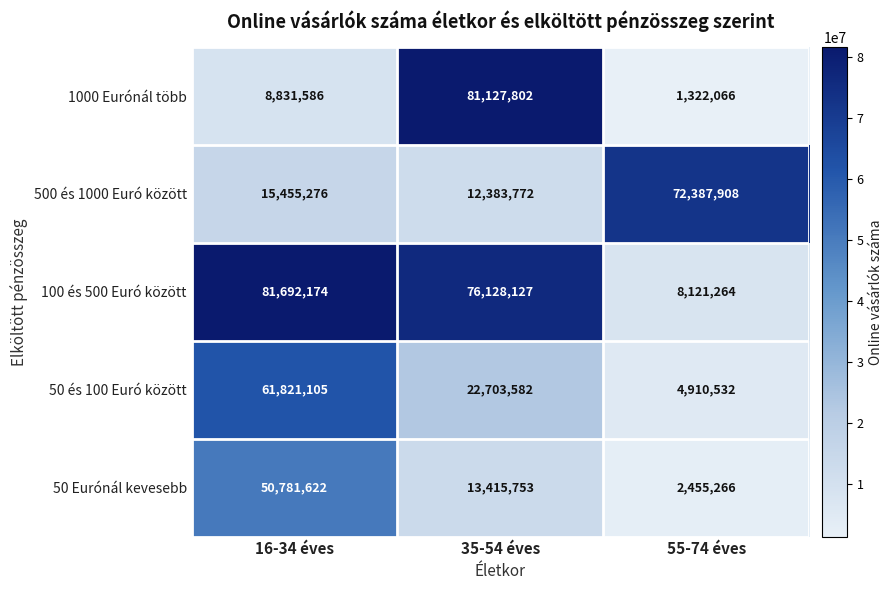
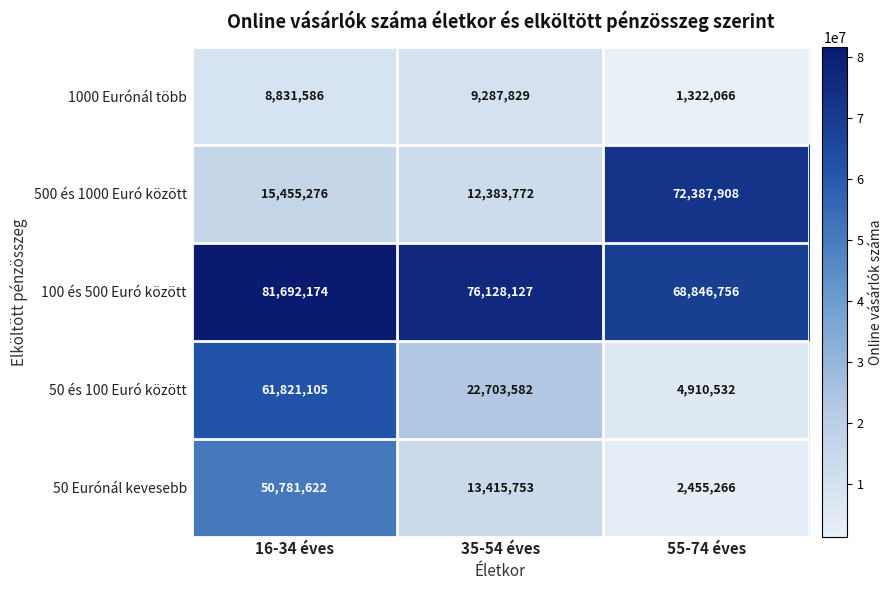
1000 Eurónál több, 35-54 éves: 81,127,802 -> 9,287,829
100 és 500 Euró között, 55-74 éves: 8,121,264 -> 68,846,756
